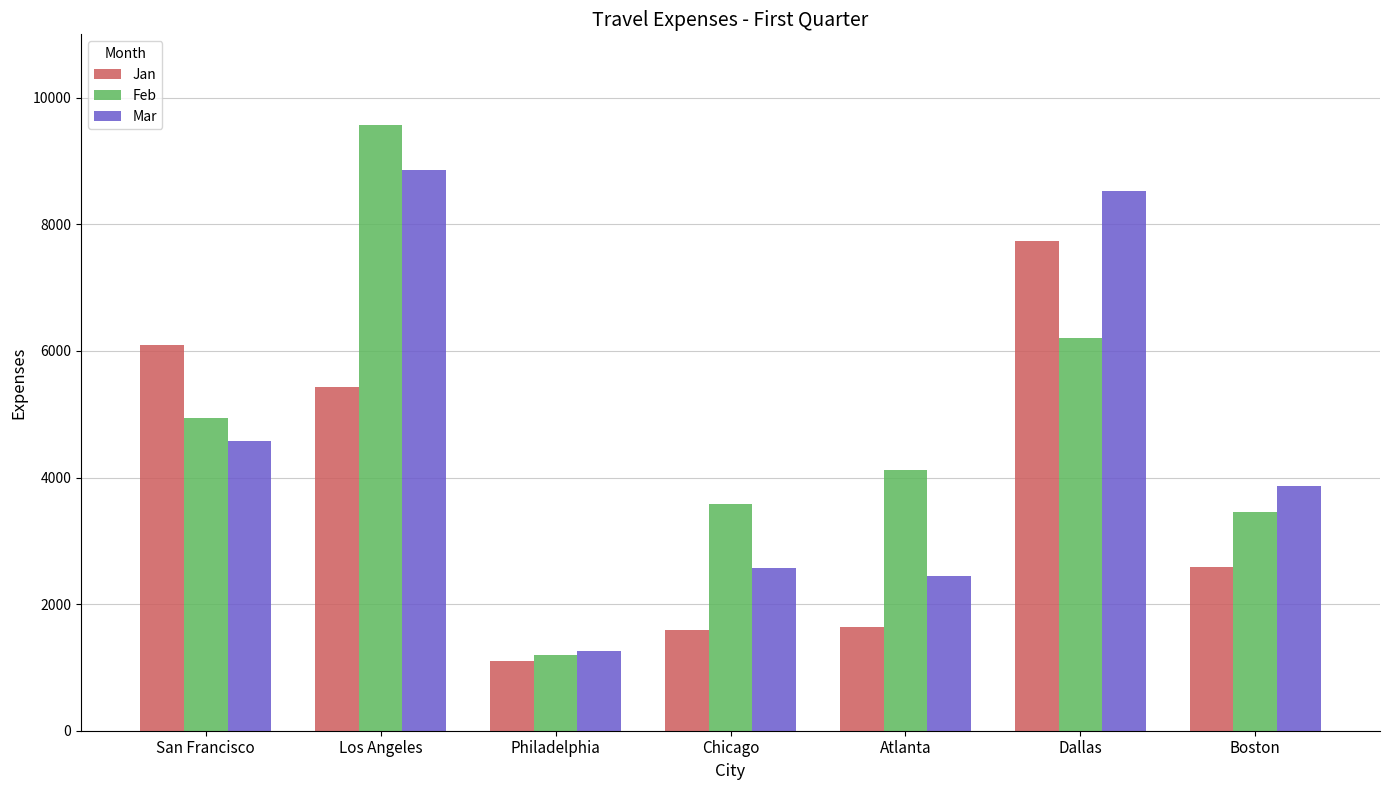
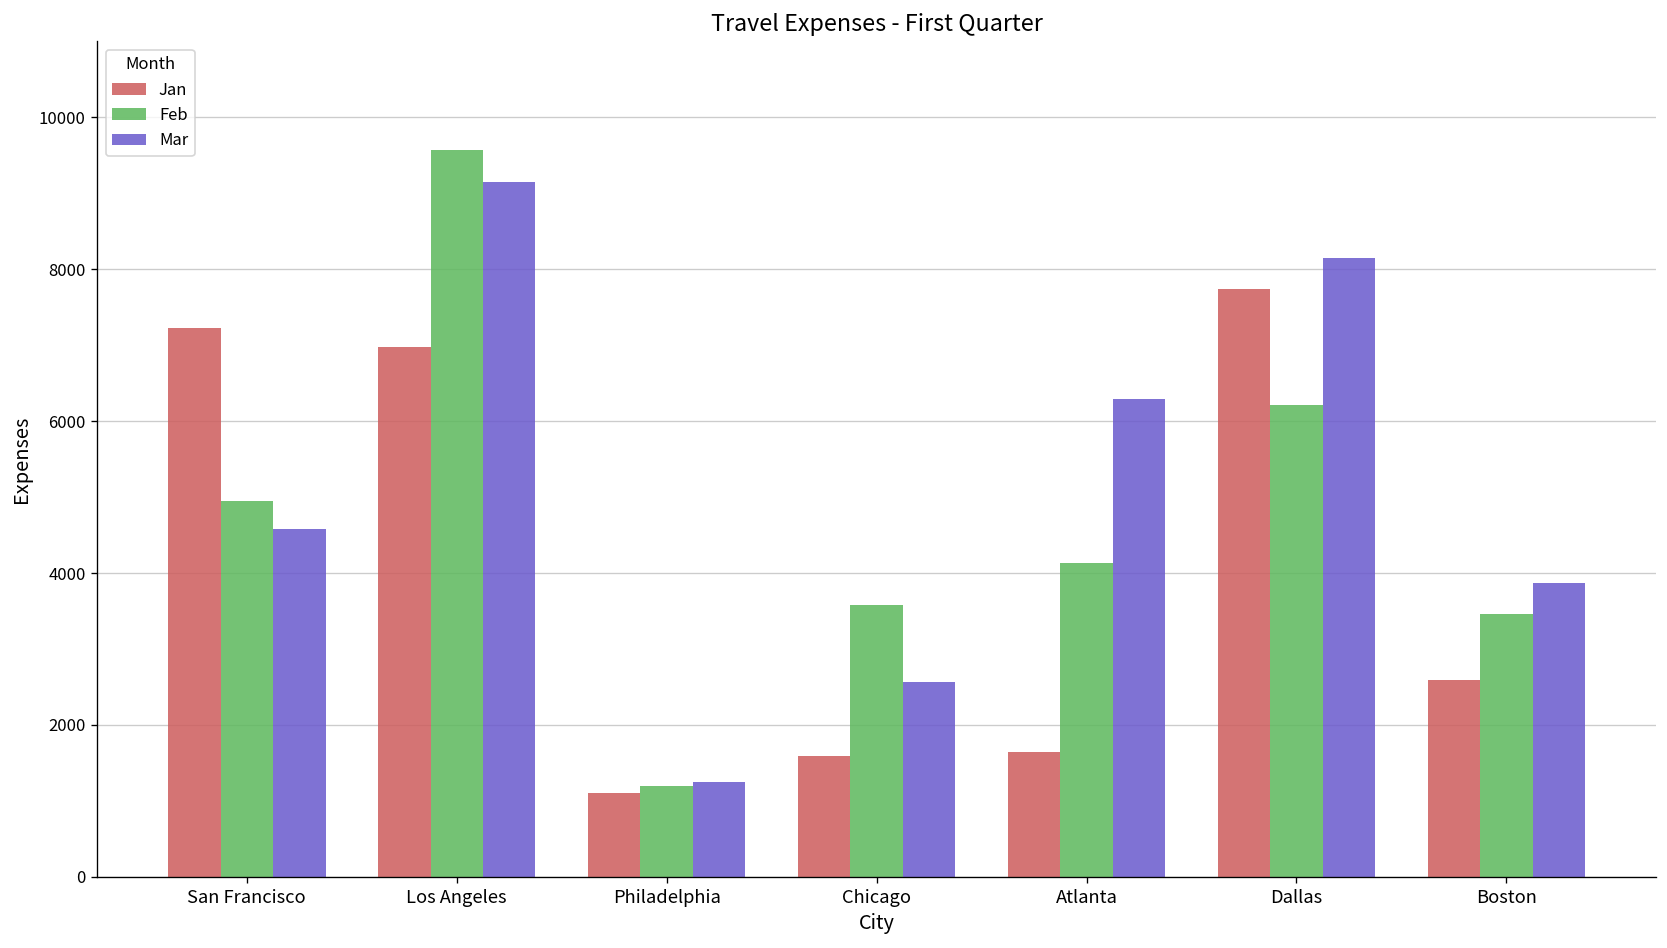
Jan, San Francisco: 6100 -> 7200
Jan, Los Angeles: 5400 -> 7000
Mar, Los Angeles: 8900 -> 9100
Mar, Atlanta: 2500 -> 6300
Mar, Dallas: 8500 -> 8100
